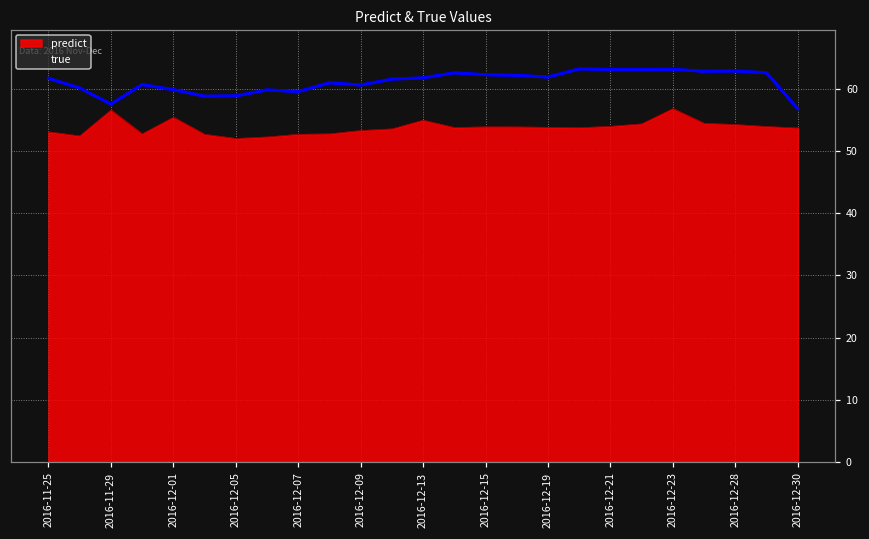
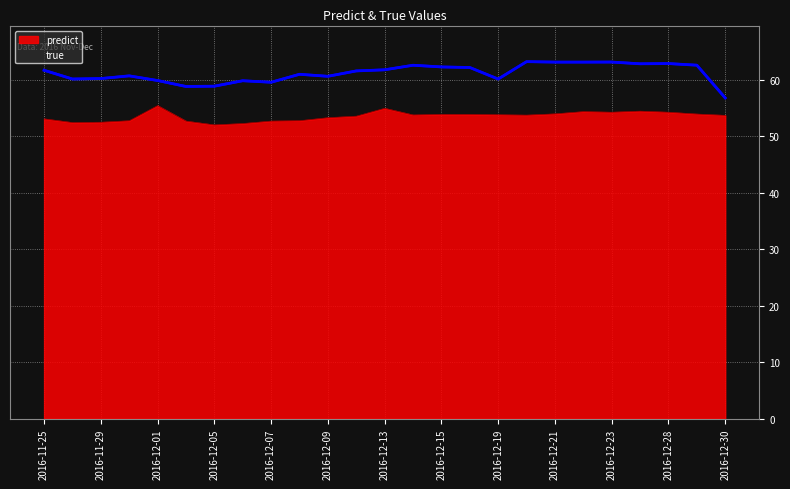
predict, 2016-11-29: 57 -> 53
true, 2016-11-29: 58 -> 60
true, 2016-12-19: 62 -> 60
predict, 2016-12-23: 57 -> 54
